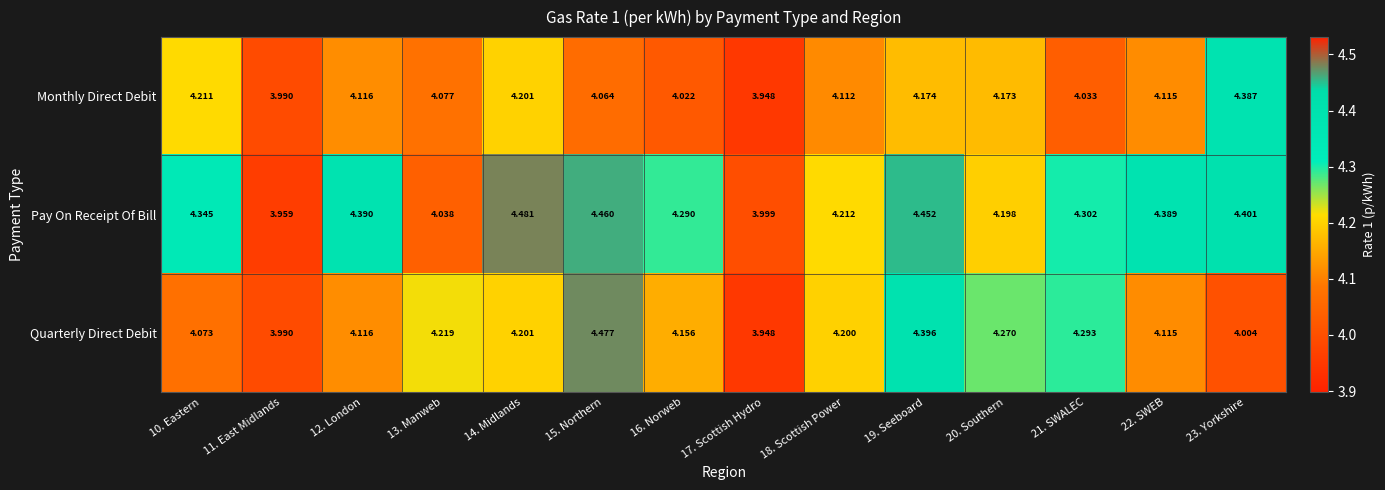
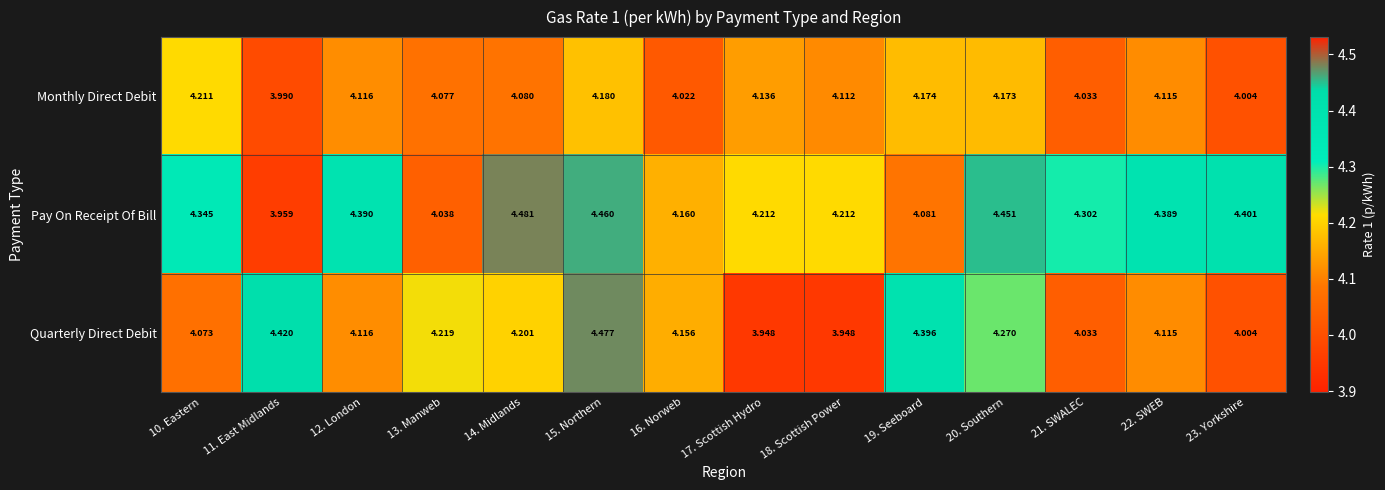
Monthly Direct Debit, 14. Midlands: 4.201 -> 4.080
Monthly Direct Debit, 15. Northern: 4.064 -> 4.180
Monthly Direct Debit, 17. Scottish Hydro: 3.948 -> 4.136
Monthly Direct Debit, 23. Yorkshire: 4.387 -> 4.004
Pay On Receipt Of Bill, 16. Norweb: 4.290 -> 4.160
Pay On Receipt Of Bill, 17. Scottish Hydro: 3.999 -> 4.212
Pay On Receipt Of Bill, 19. Seeboard: 4.452 -> 4.081
Pay On Receipt Of Bill, 20. Southern: 4.198 -> 4.451
Quarterly Direct Debit, 11. East Midlands: 3.990 -> 4.420
Quarterly Direct Debit, 18. Scottish Power: 4.200 -> 3.948
Quarterly Direct Debit, 21. SWALEC: 4.293 -> 4.033
